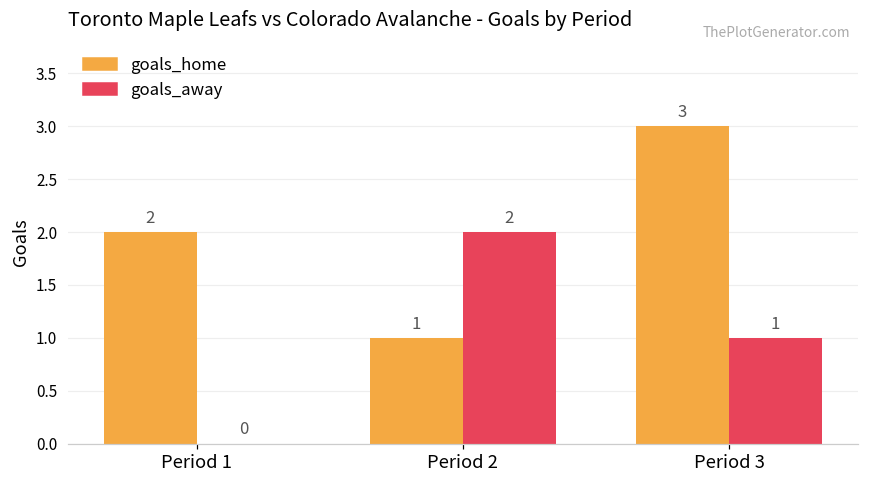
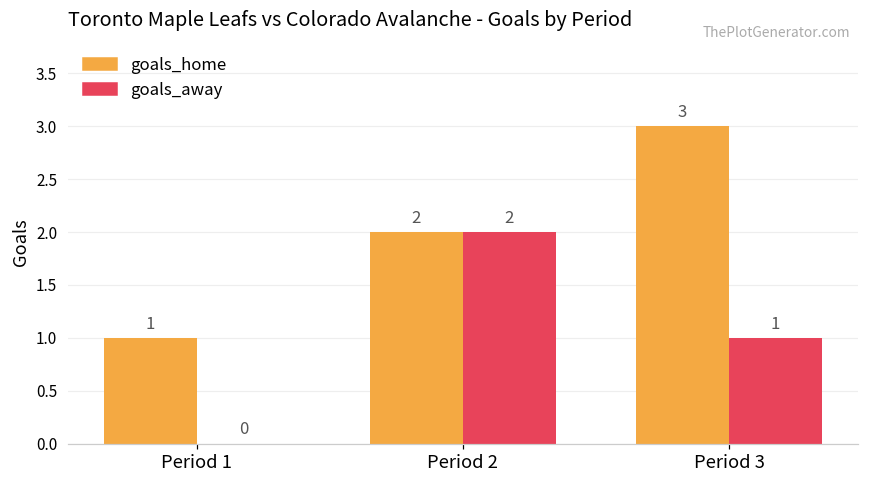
goals_home, Period 1: 2 -> 1
goals_home, Period 2: 1 -> 2
